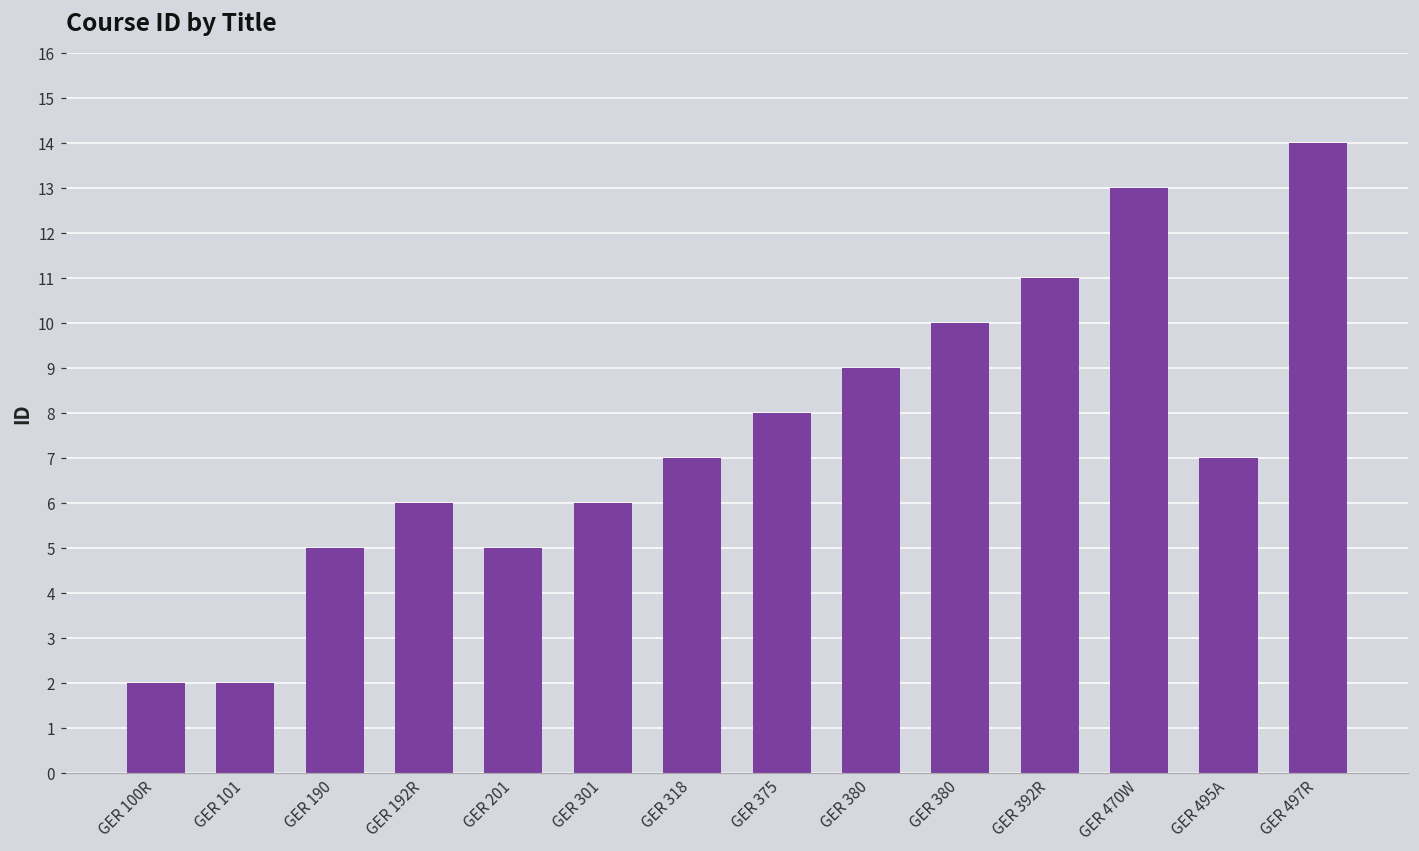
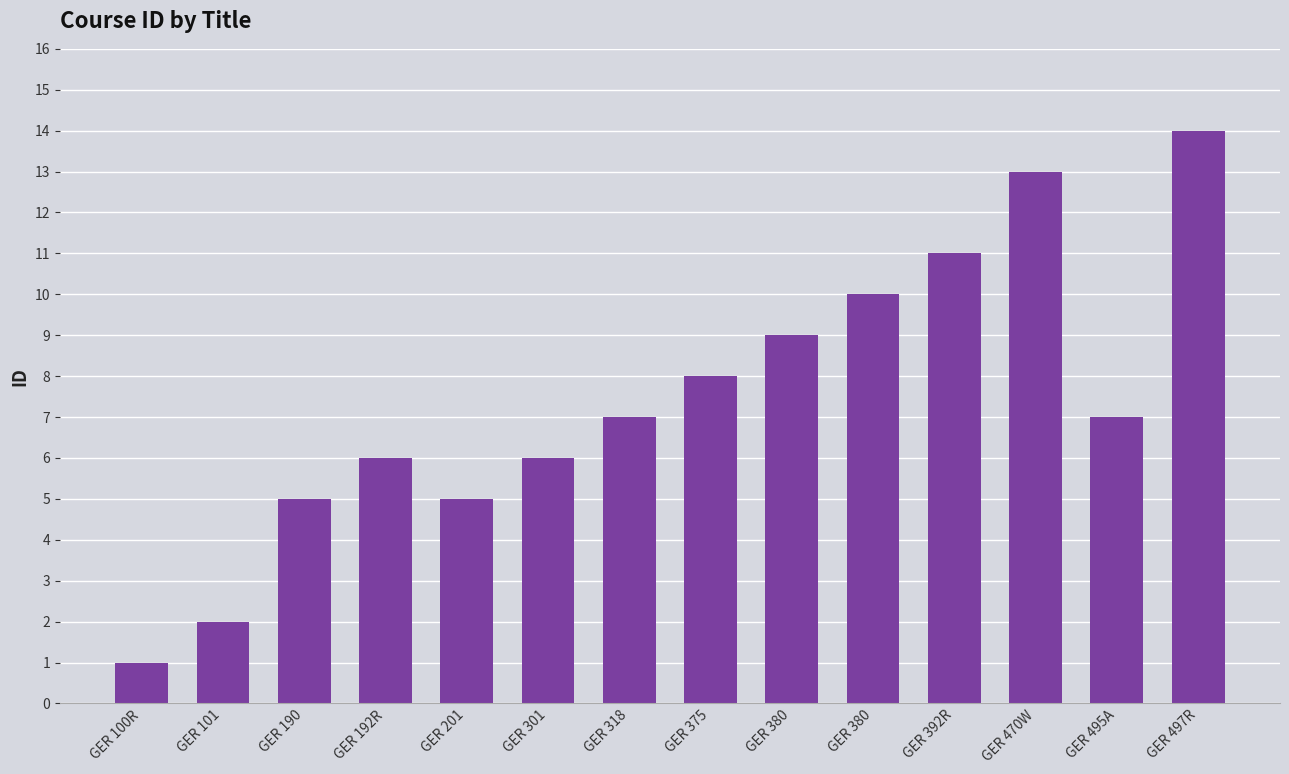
GER 100R: 2 -> 1
